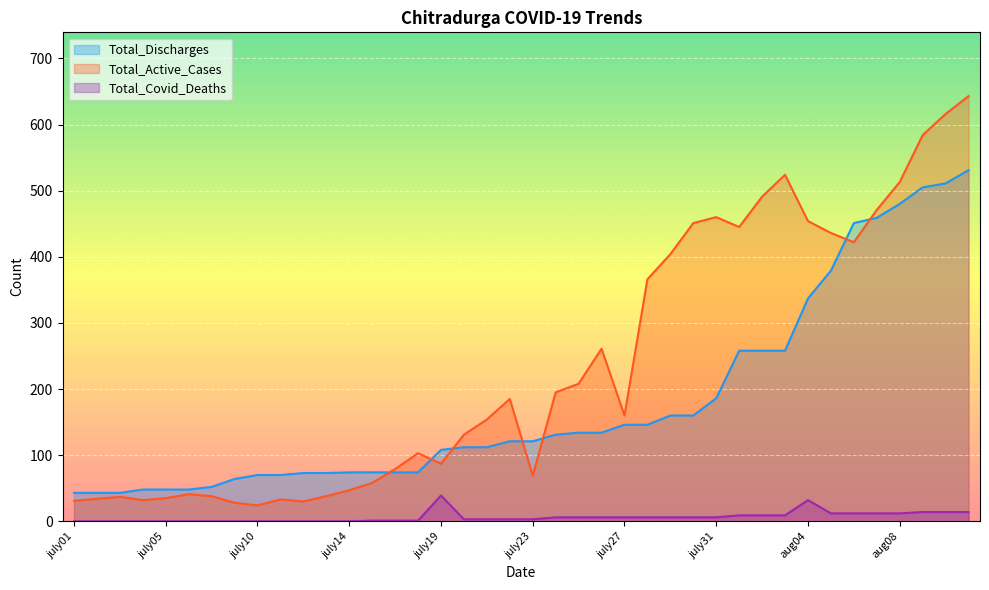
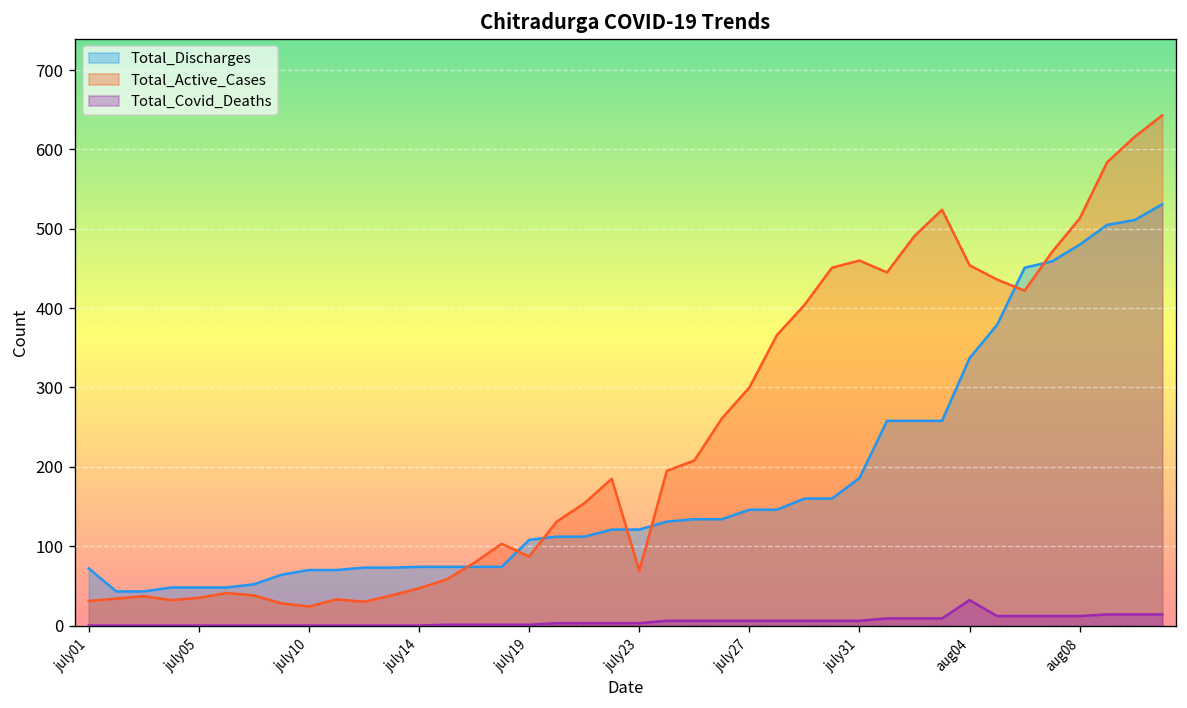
Total_Discharges, july01: 40 -> 70
Total_Covid_Deaths, july19: 40 -> 0
Total_Active_Cases, july27: 160 -> 300
